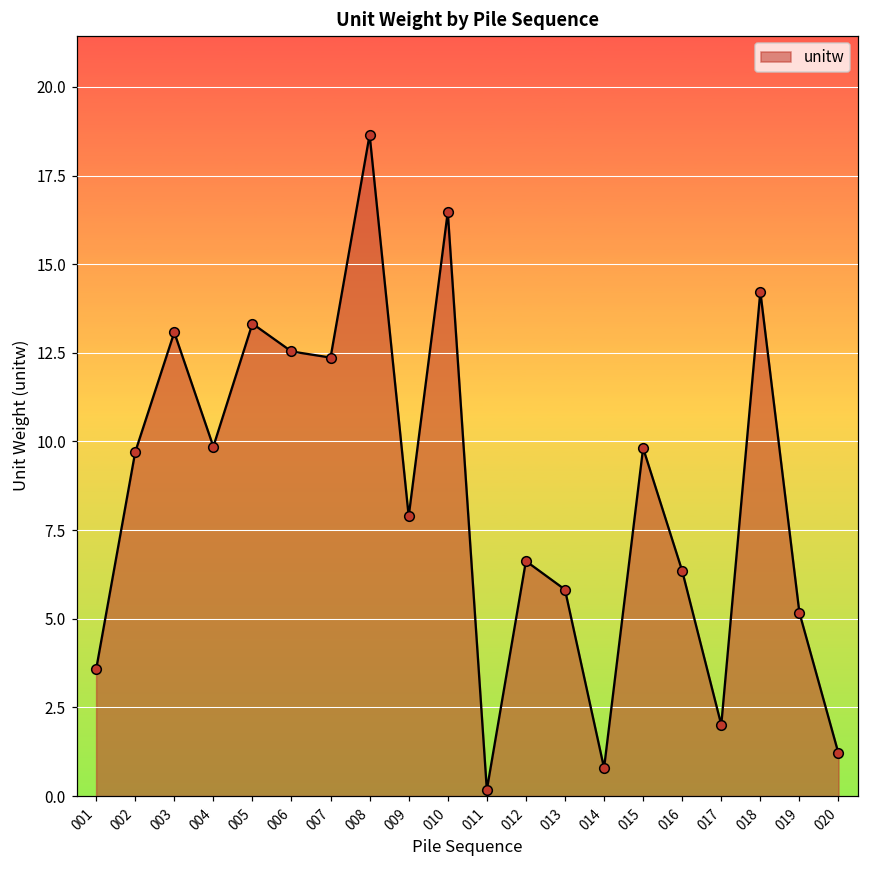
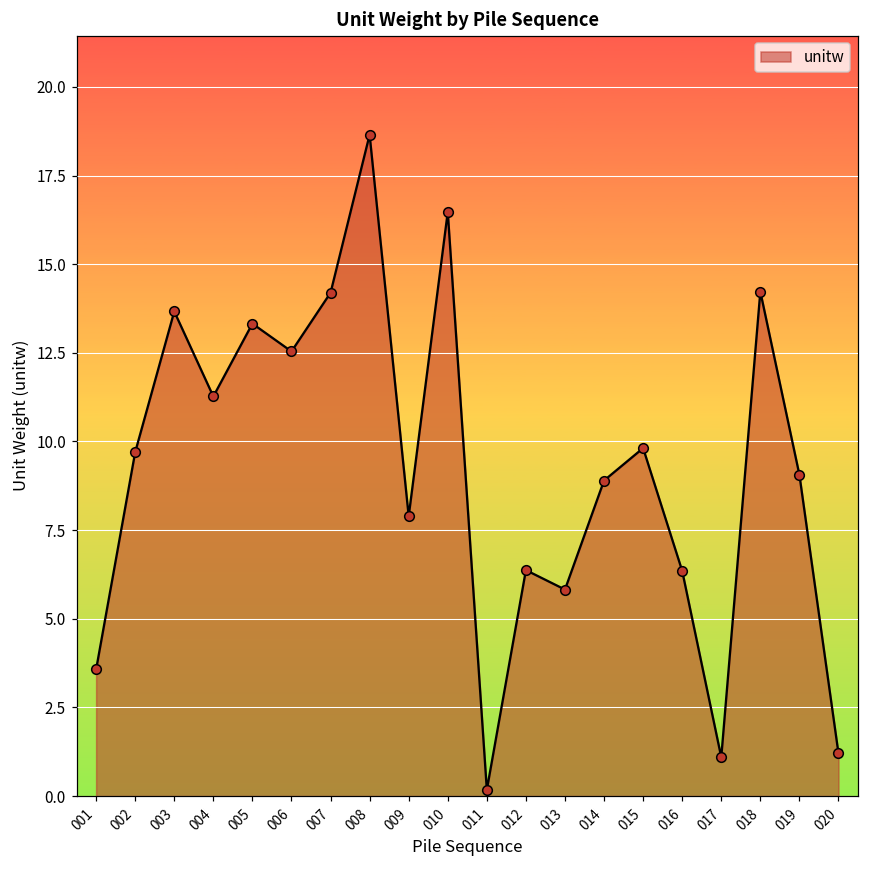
003: 13.1 -> 13.7
004: 9.9 -> 11.3
007: 12.4 -> 14.2
012: 6.6 -> 6.4
014: 0.8 -> 8.9
017: 2.0 -> 1.1
019: 5.2 -> 9.1
